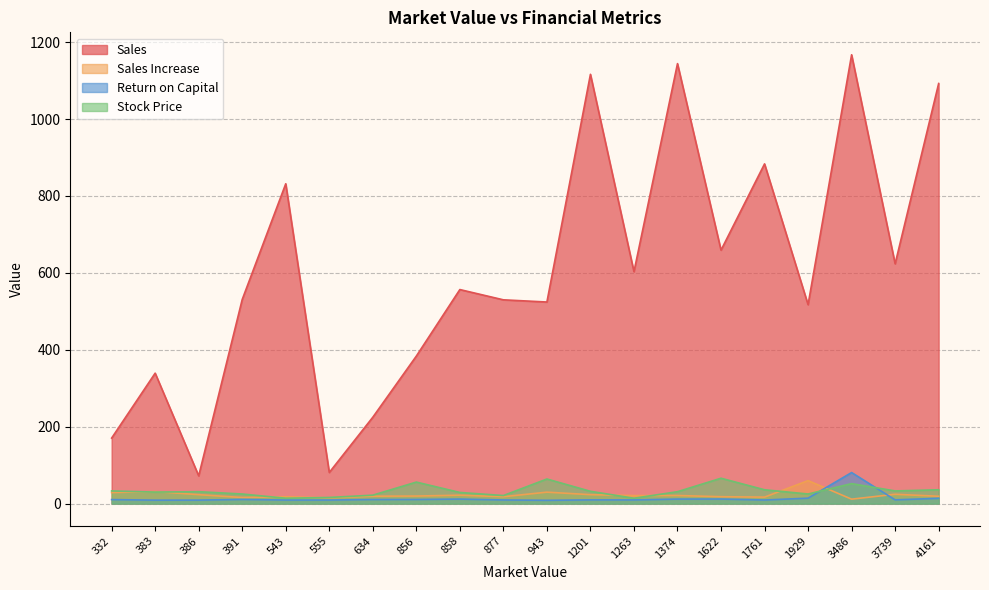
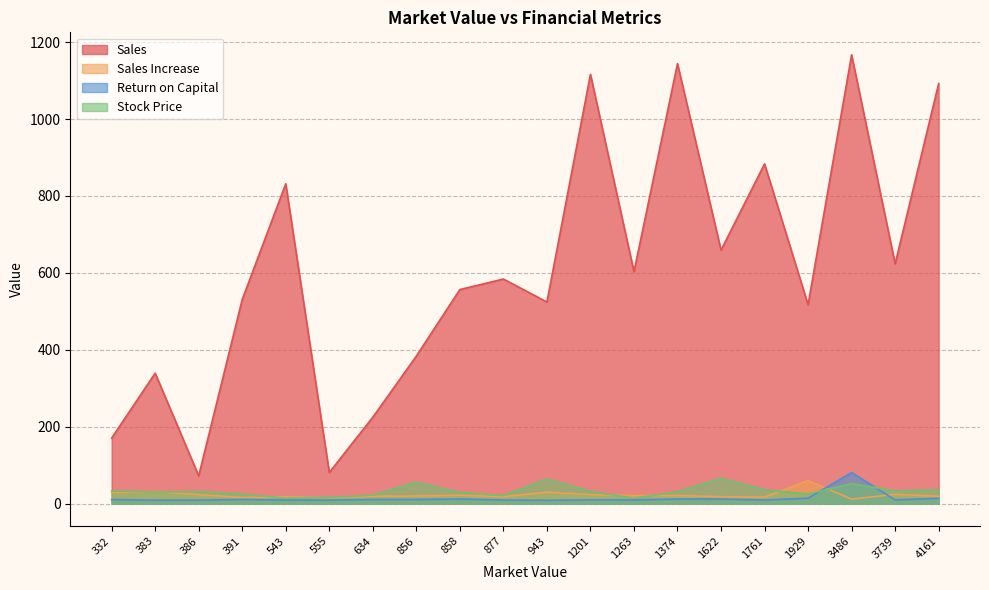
Sales, 877: 530 -> 580
